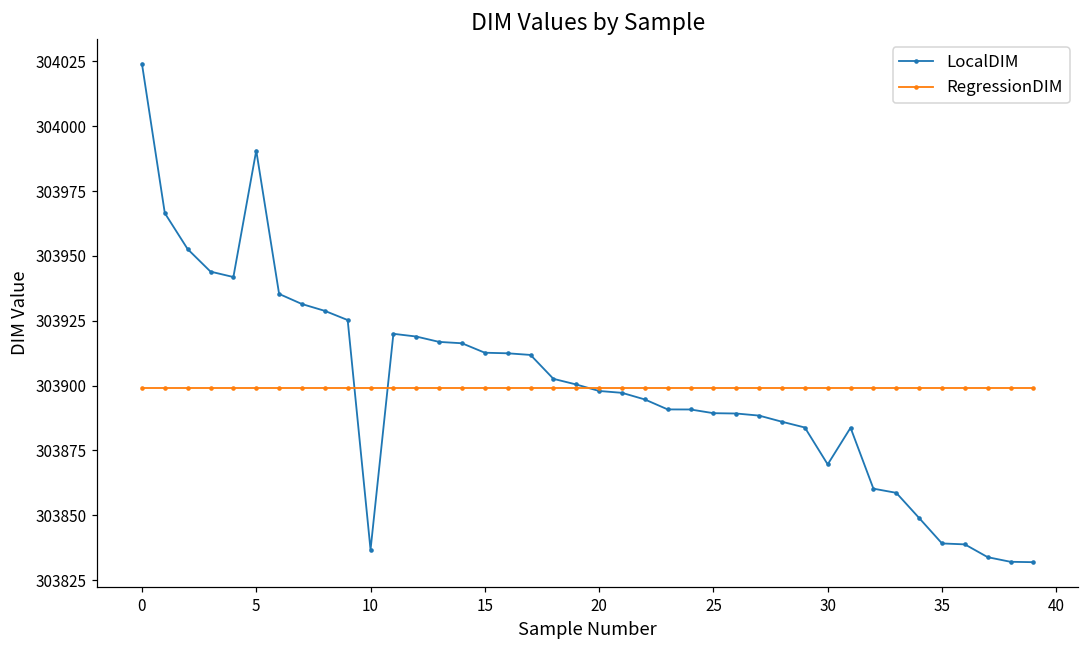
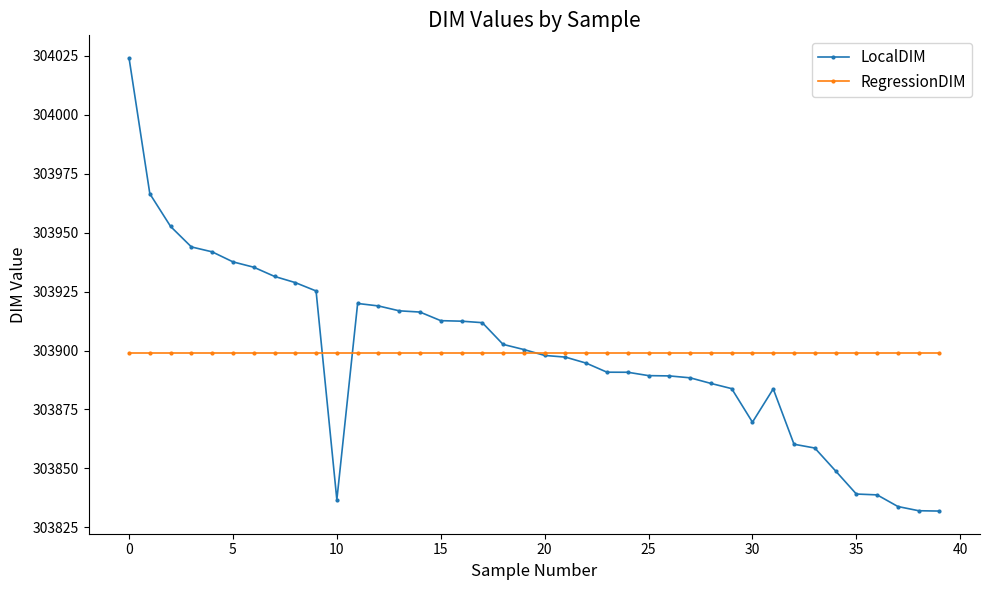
LocalDIM, 5: 303991 -> 303938
